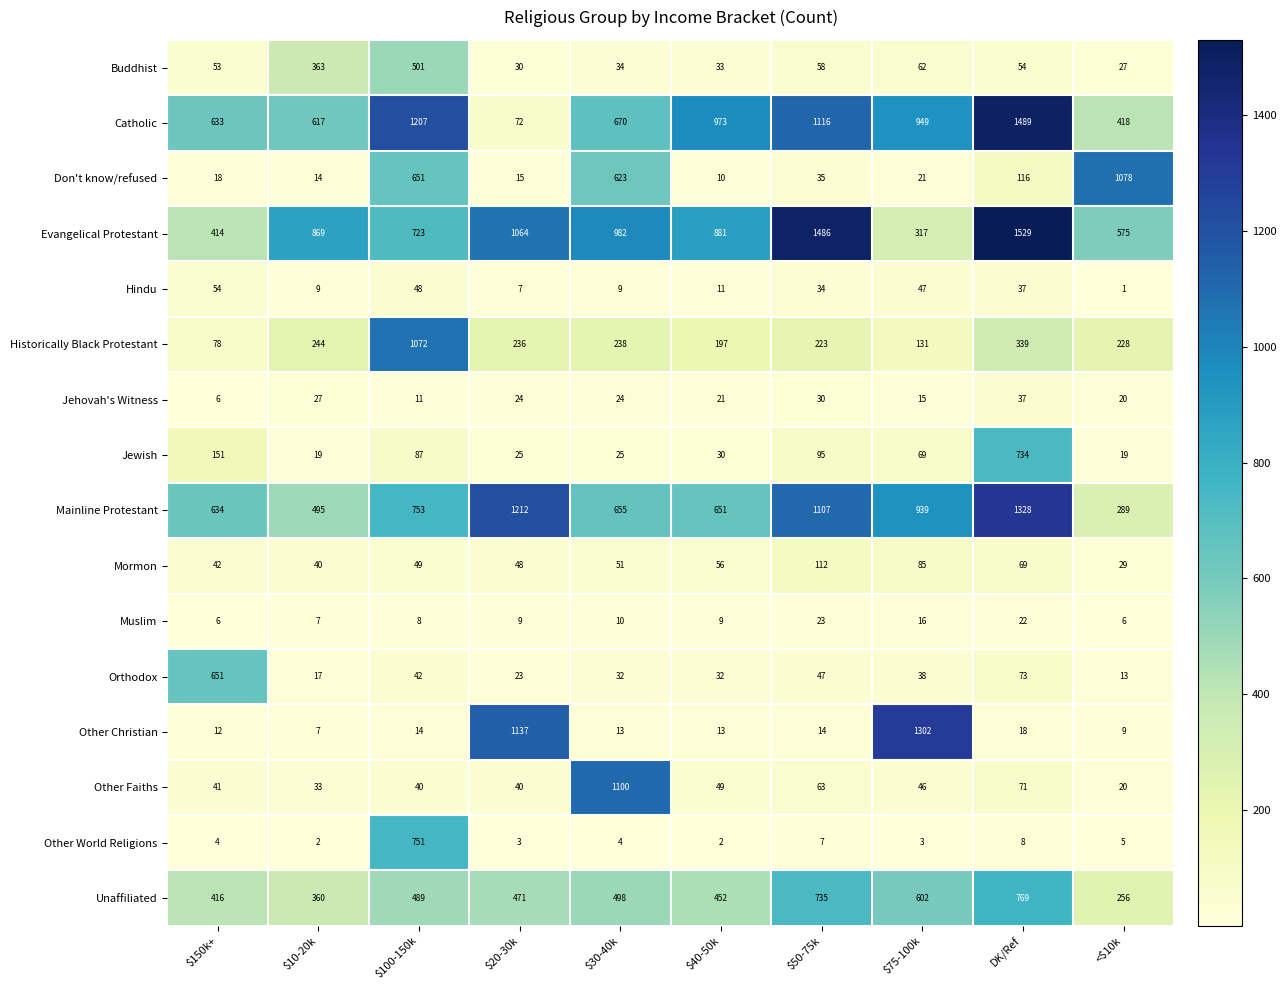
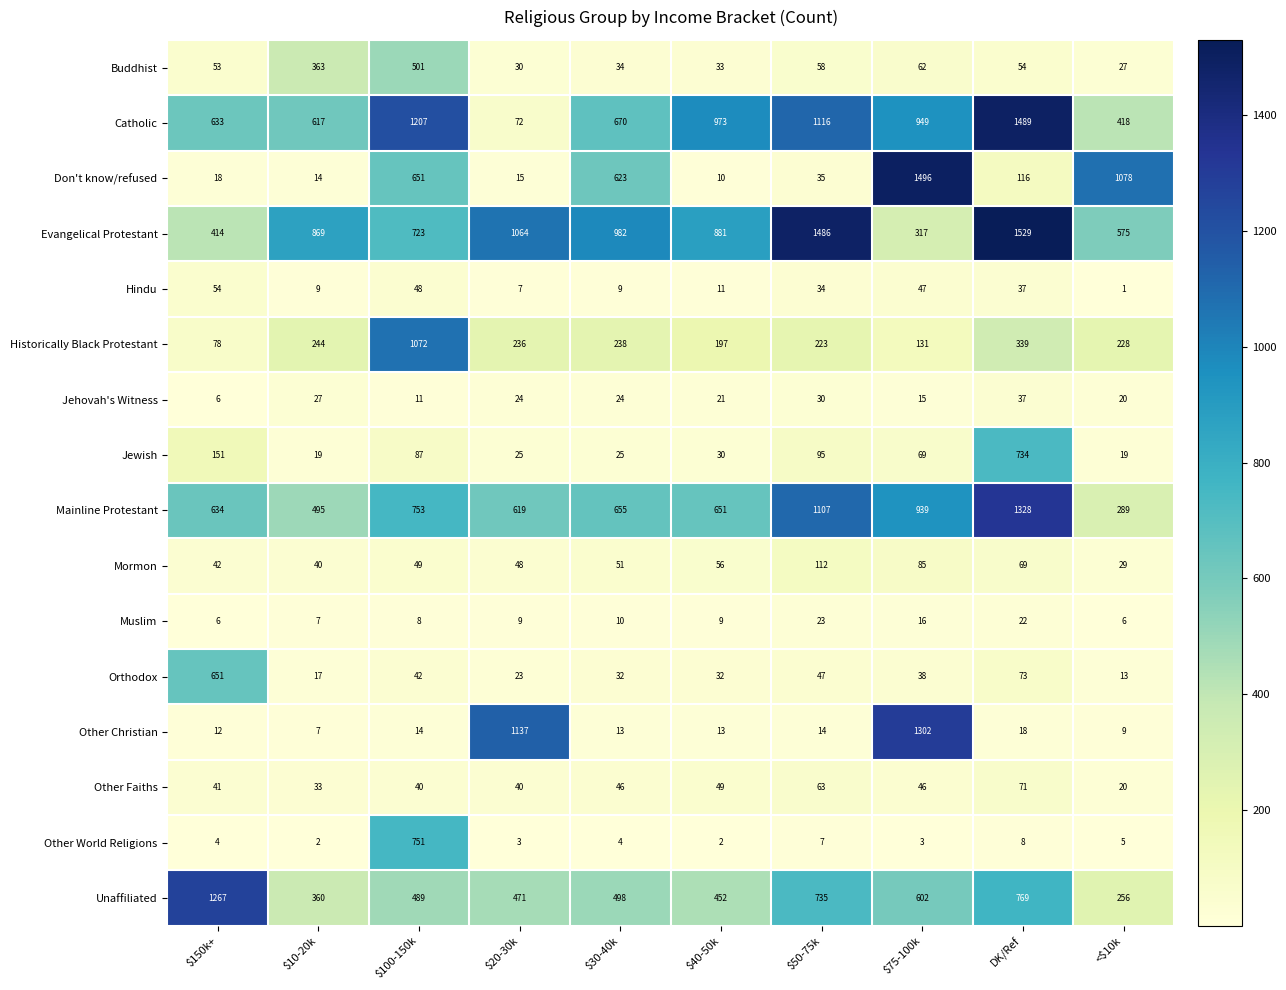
Don't know/refused, $75-100k: 21 -> 1496
Mainline Protestant, $20-30k: 1212 -> 619
Other Faiths, $30-40k: 1100 -> 46
Unaffiliated, $150k+: 416 -> 1267
